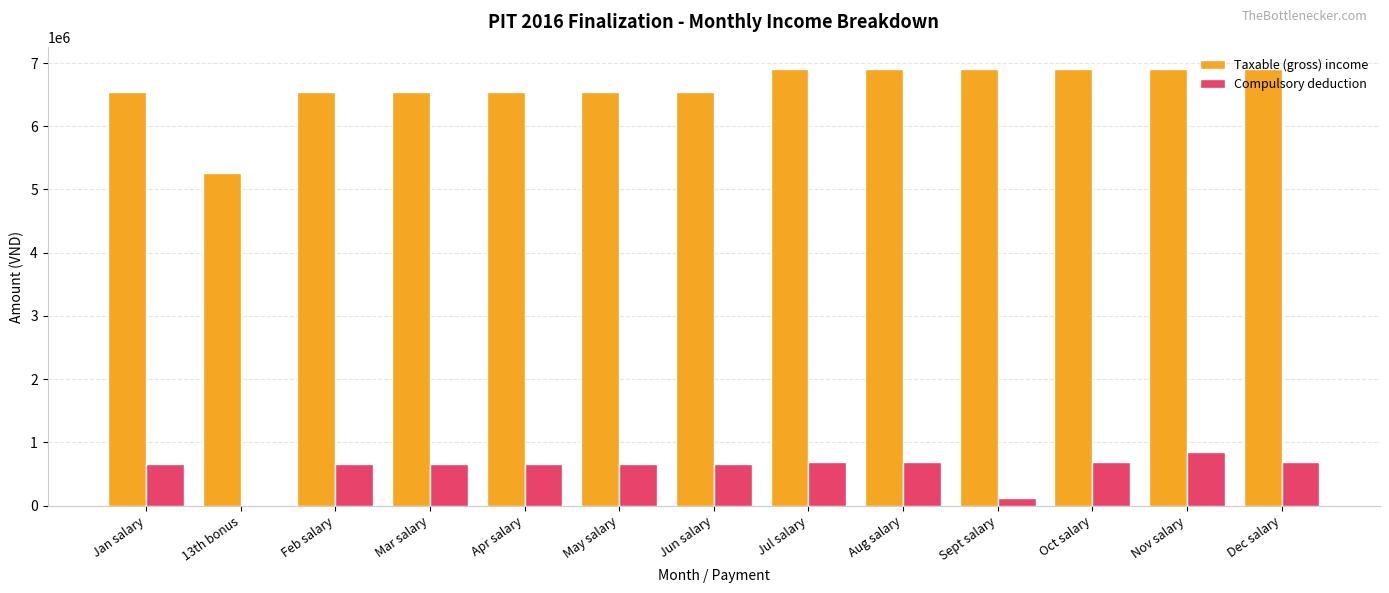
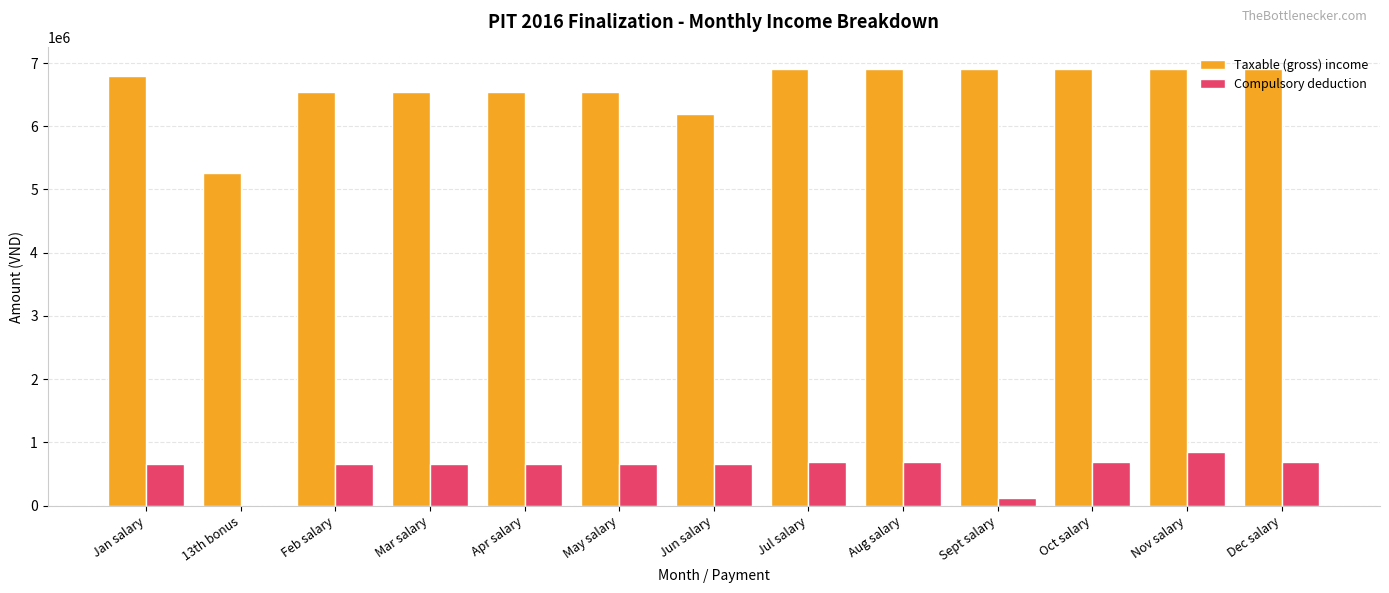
Taxable (gross) income, Jan salary: 6500000 -> 6800000
Taxable (gross) income, Jun salary: 6500000 -> 6200000
